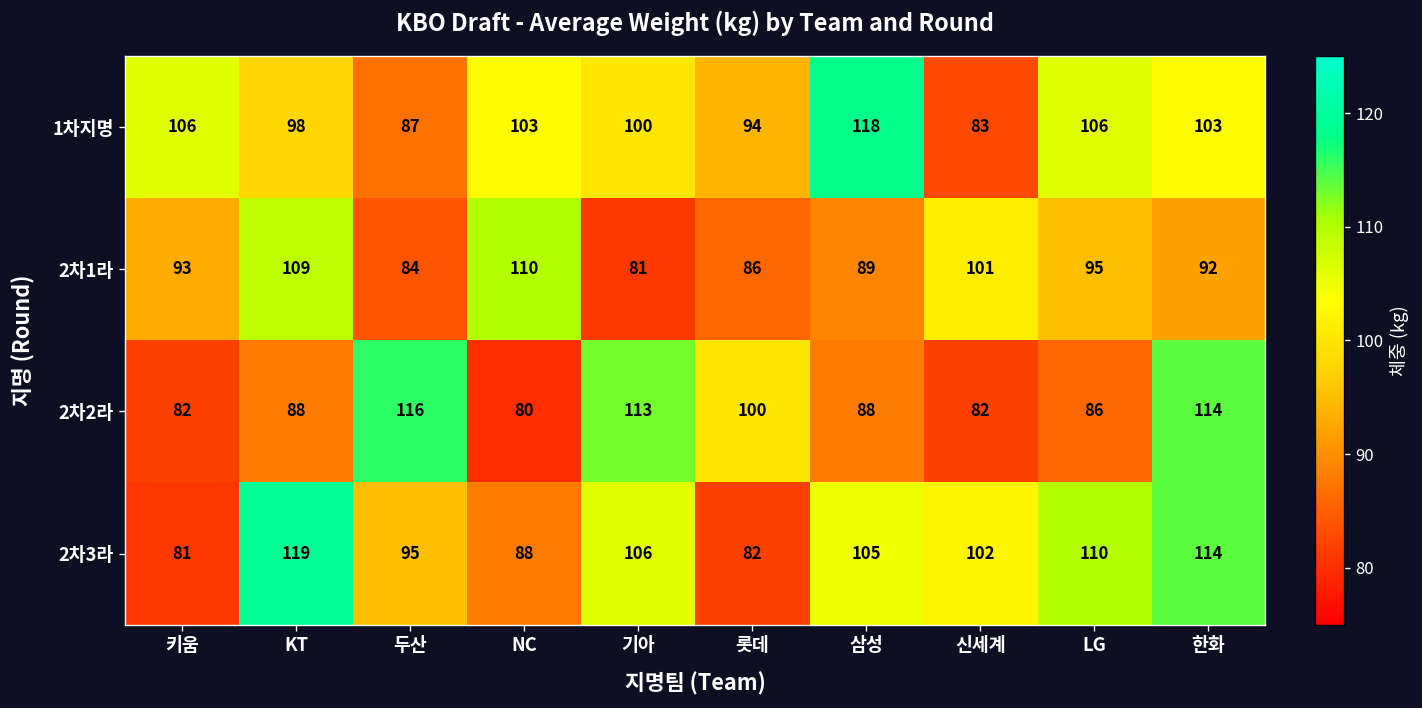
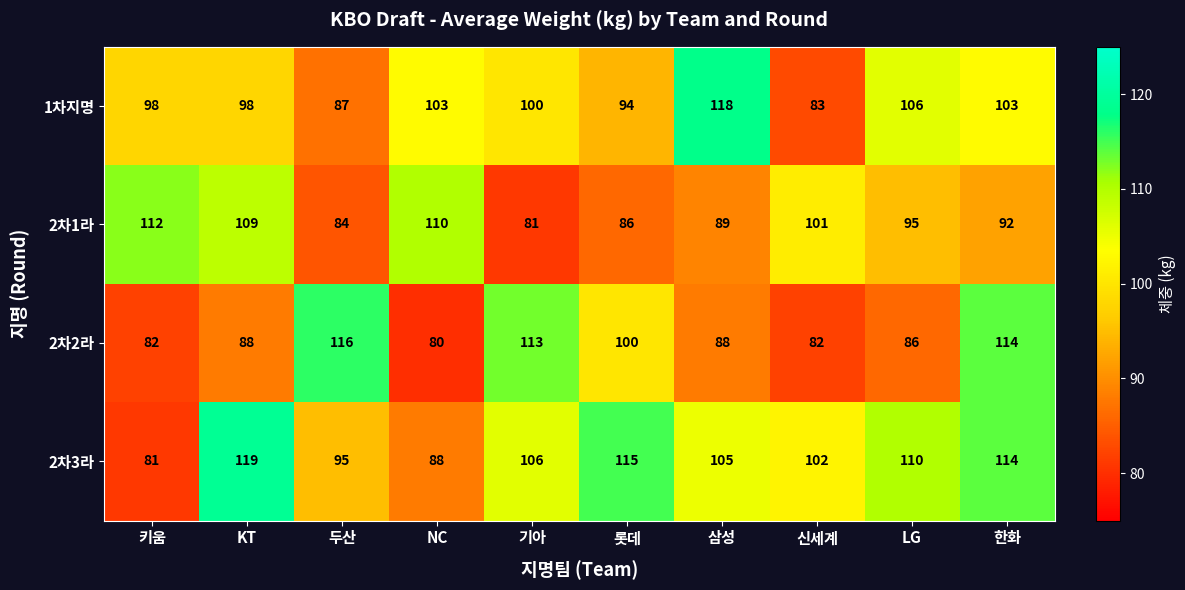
1차지명, 키움: 106 -> 98
2차1라, 키움: 93 -> 112
2차3라, 롯데: 82 -> 115
